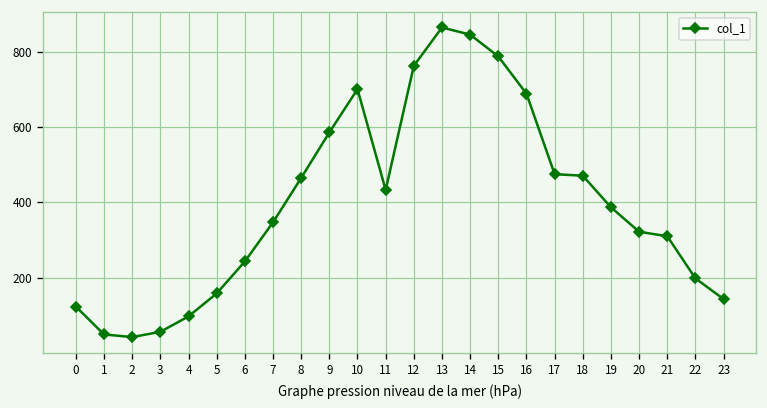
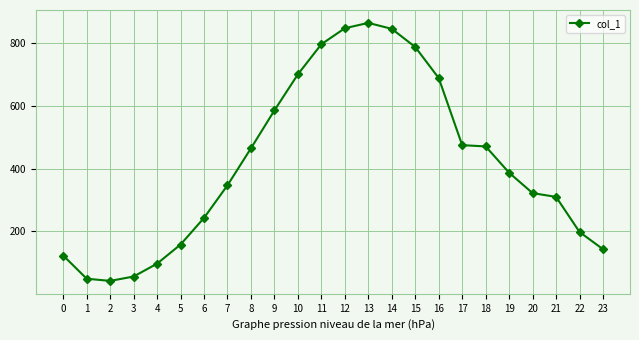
11: 430 -> 800
12: 760 -> 850
